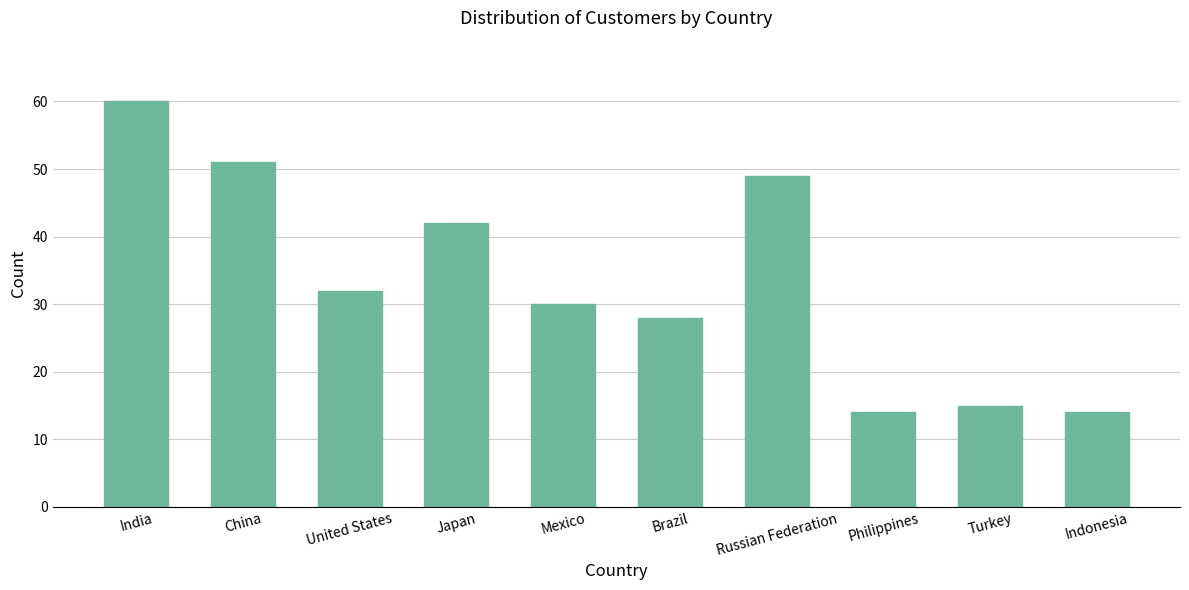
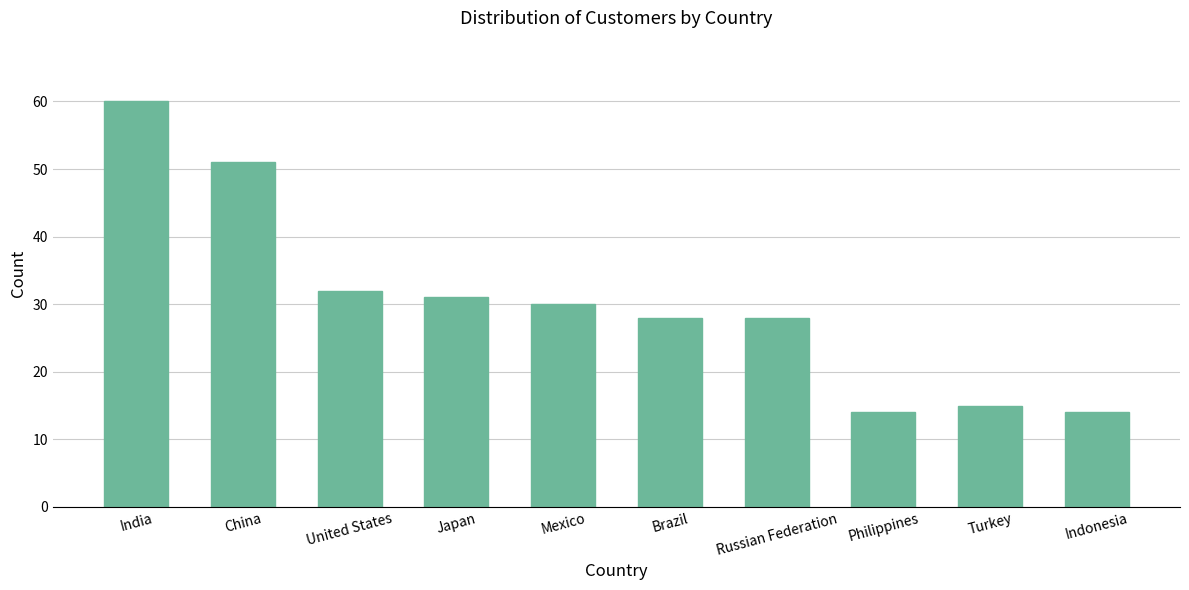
Japan: 42 -> 31
Russian Federation: 49 -> 28
